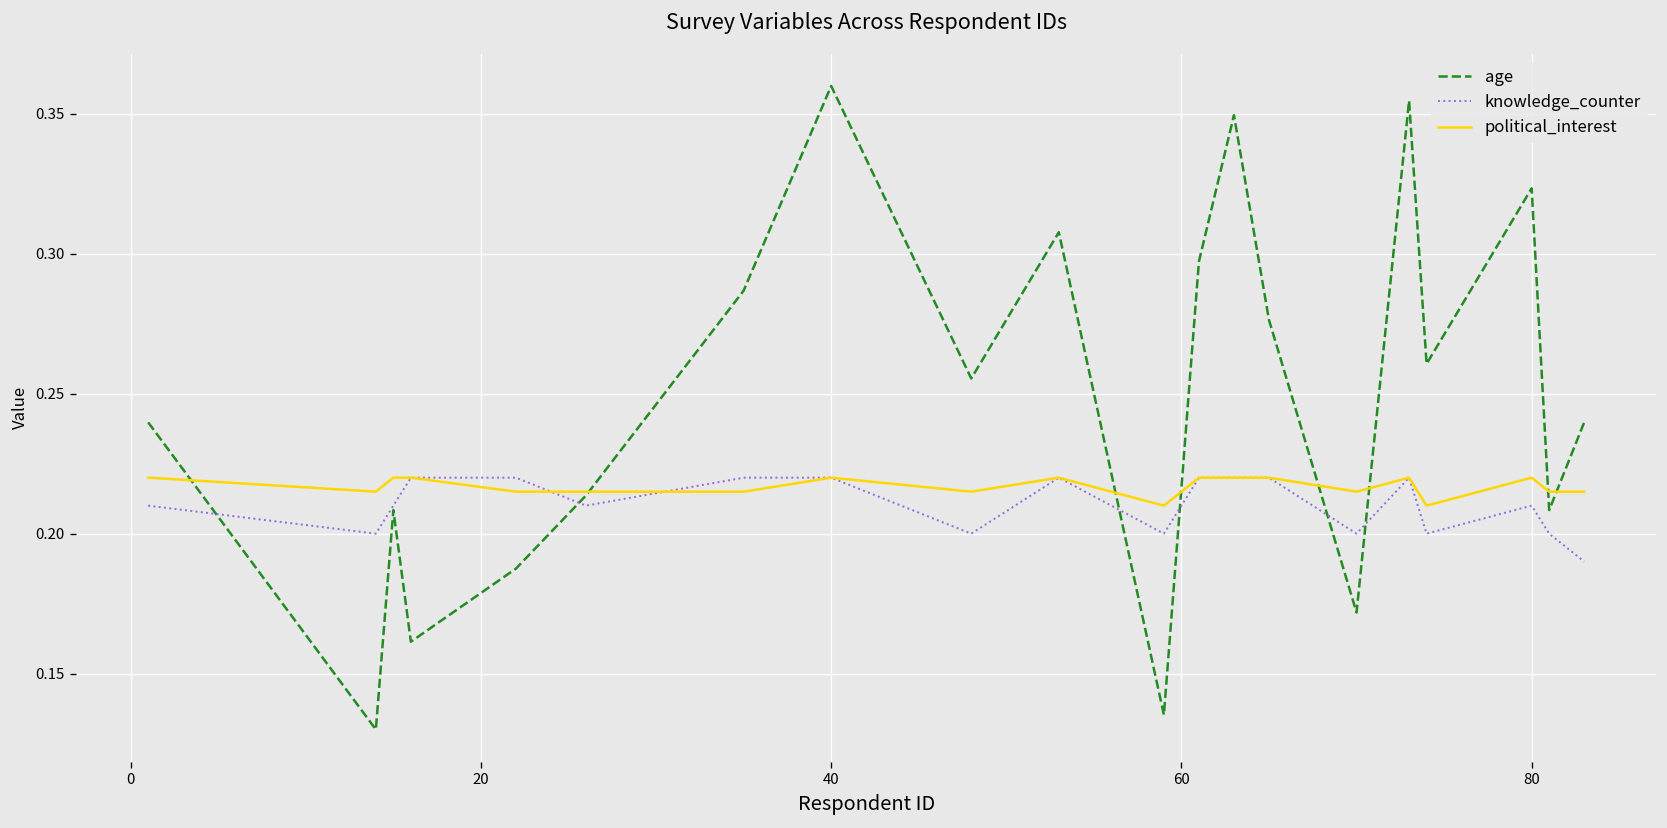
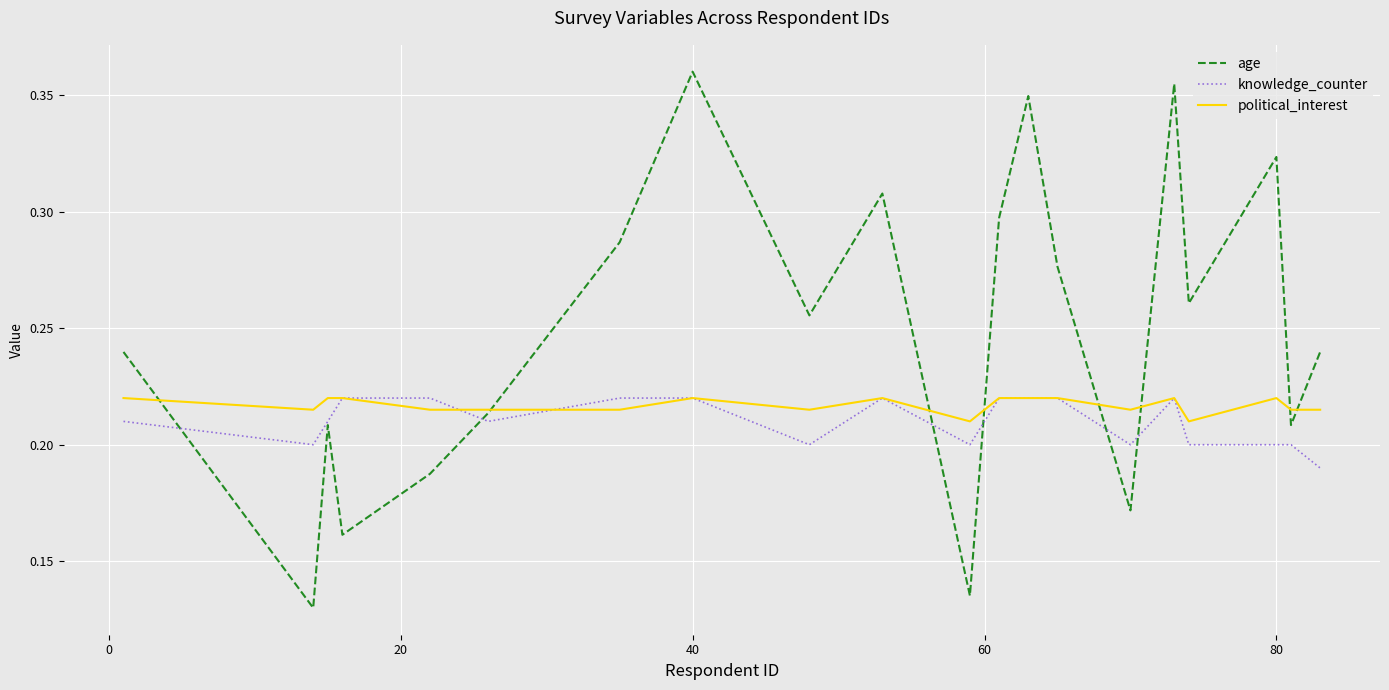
knowledge_counter, 80: 0.210 -> 0.200
